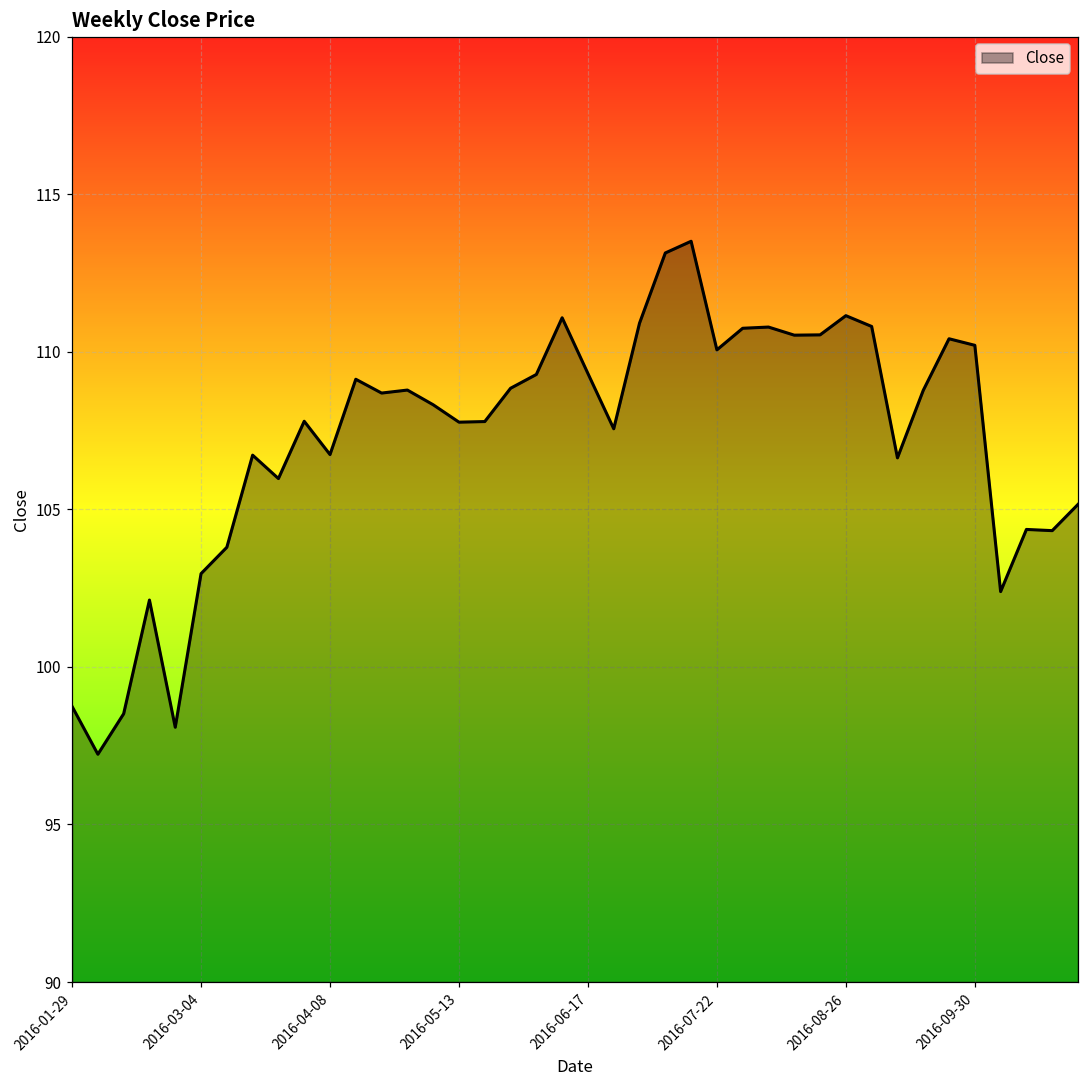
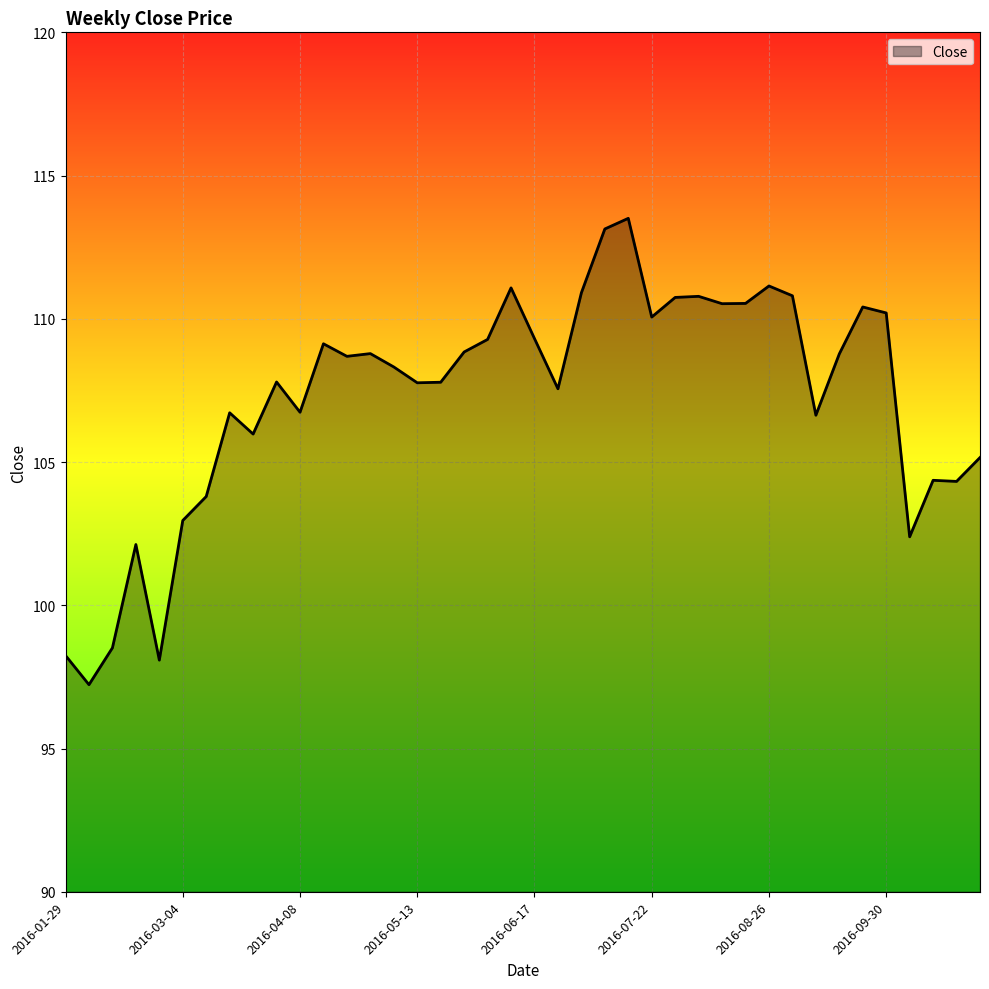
2016-01-29: 98.7 -> 98.2
